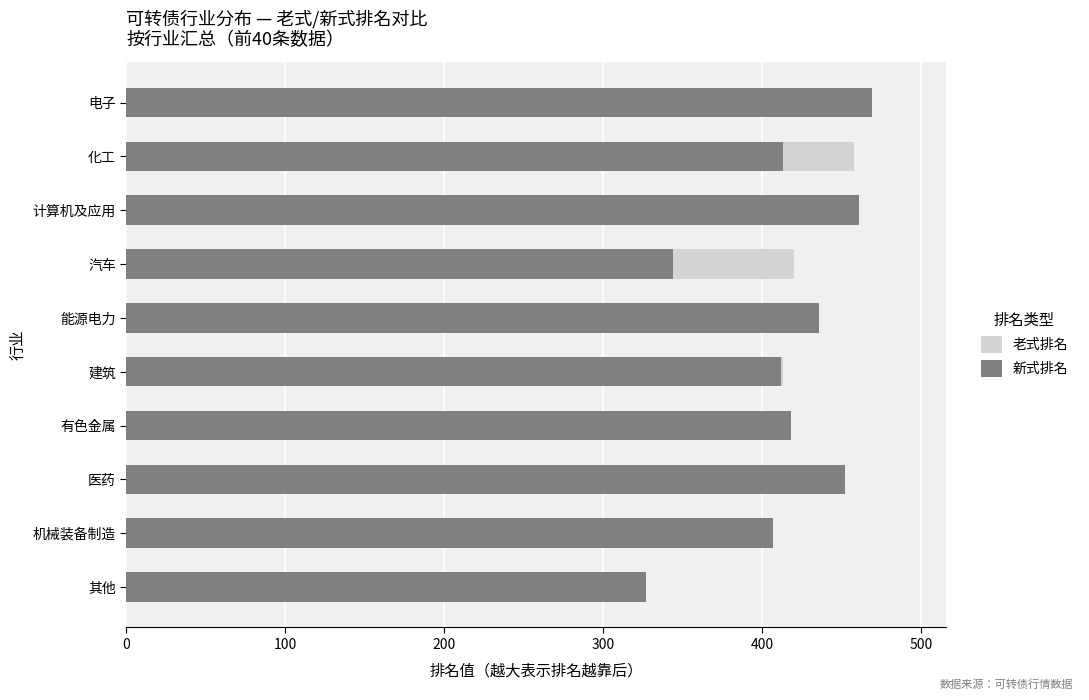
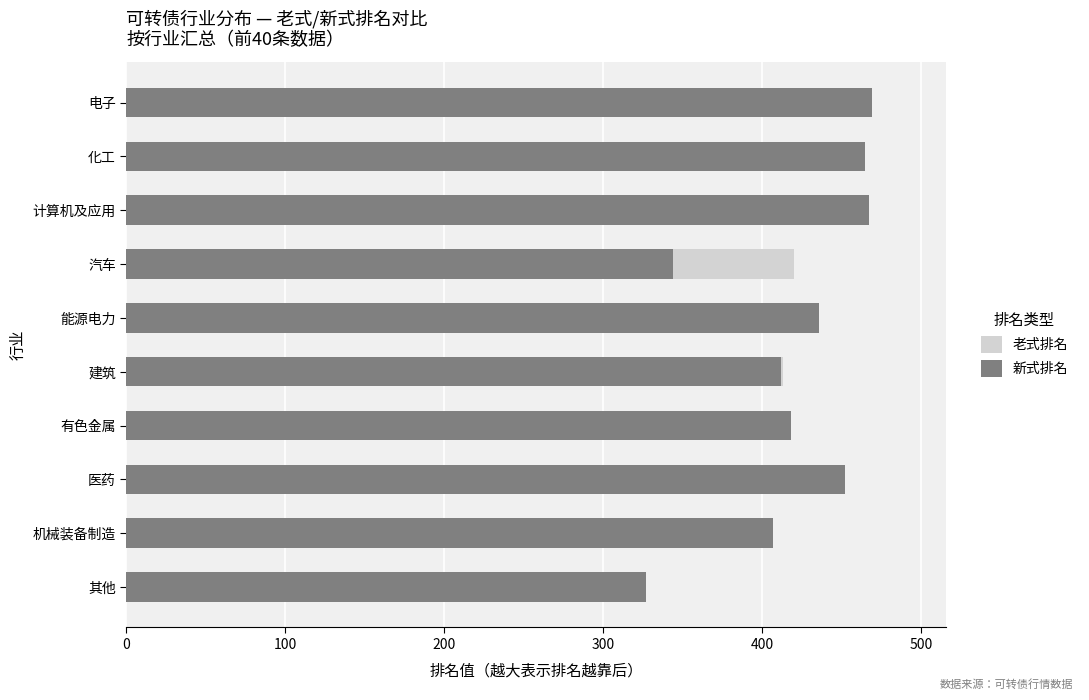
新式排名, 化工: 413 -> 465
新式排名, 计算机及应用: 461 -> 467
